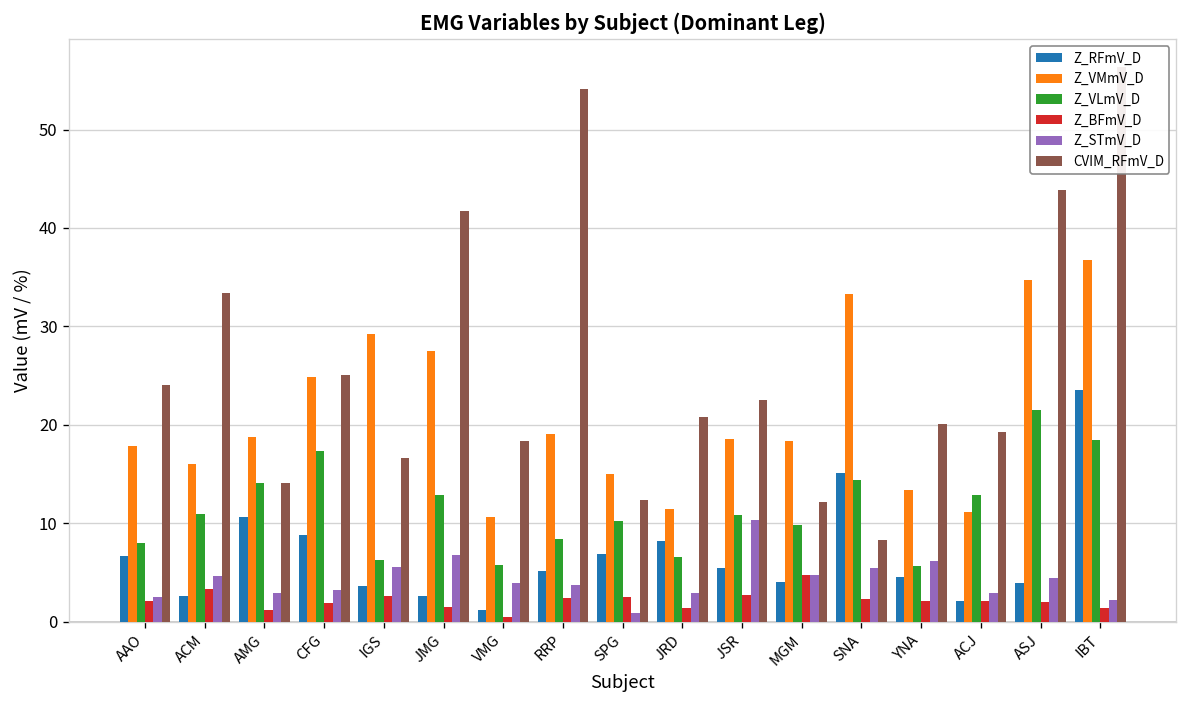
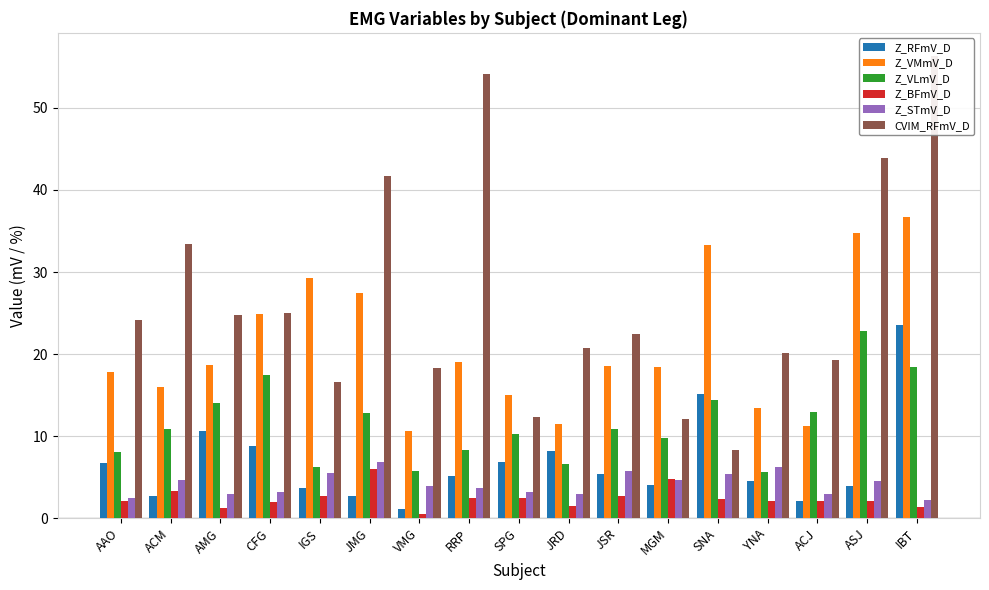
CVIM_RFmV_D, AMG: 14 -> 25
Z_BFmV_D, JMG: 1 -> 6
Z_STmV_D, SPG: 1 -> 3
Z_STmV_D, JSR: 10 -> 6
Z_VLmV_D, ASJ: 21 -> 23
